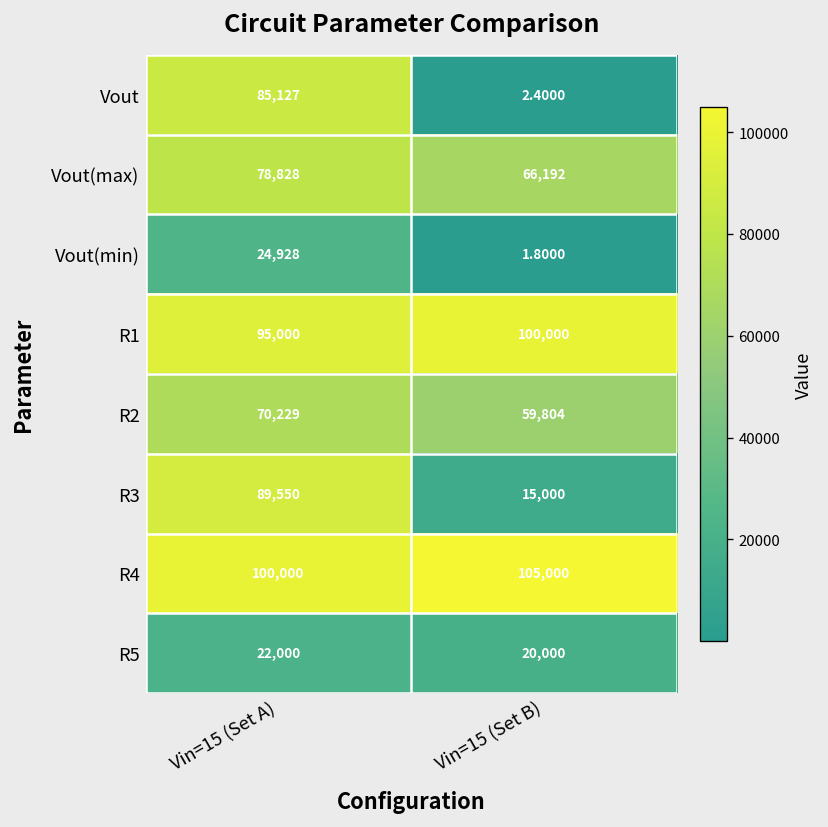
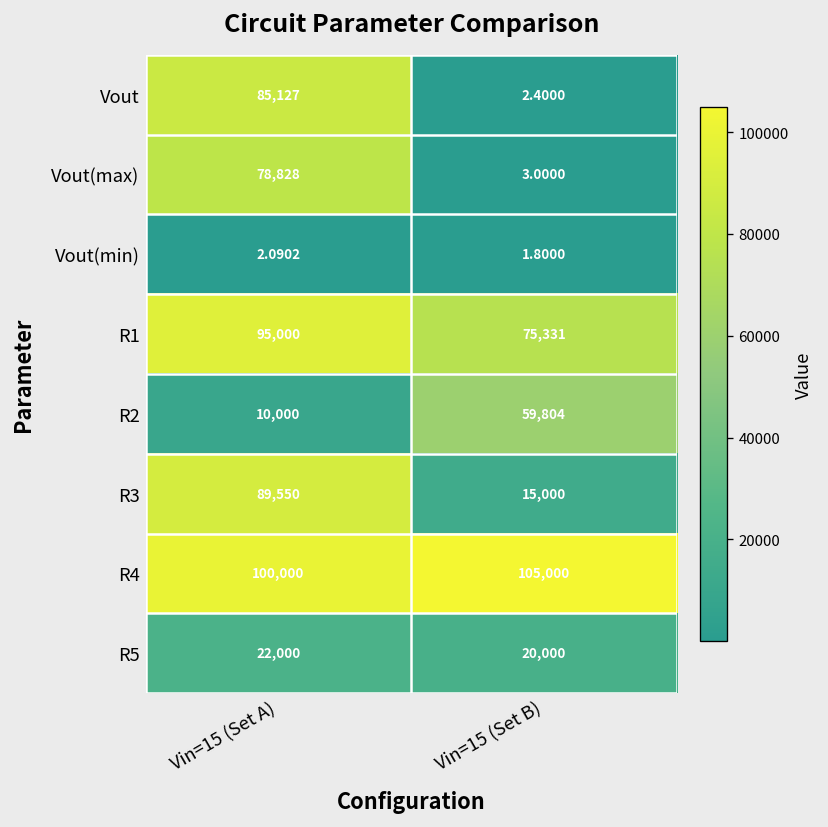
Vout(max), Vin=15 (Set B): 66,192 -> 3.0000
Vout(min), Vin=15 (Set A): 24,928 -> 2.0902
R1, Vin=15 (Set B): 100,000 -> 75,331
R2, Vin=15 (Set A): 70,229 -> 10,000
